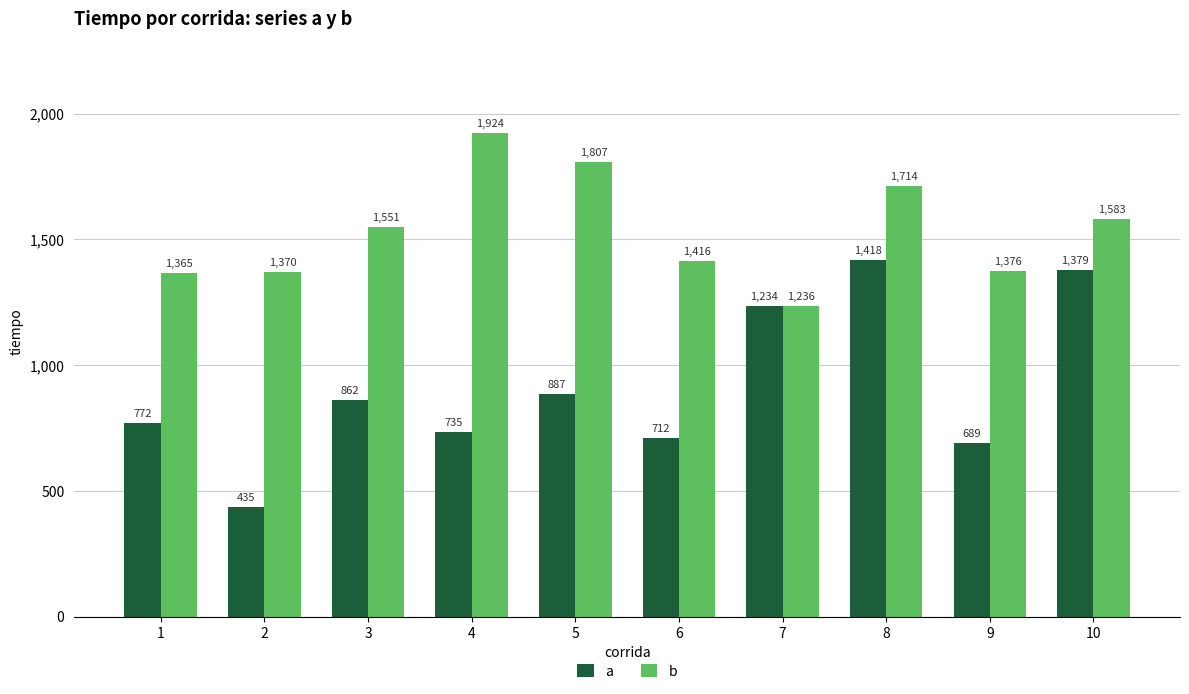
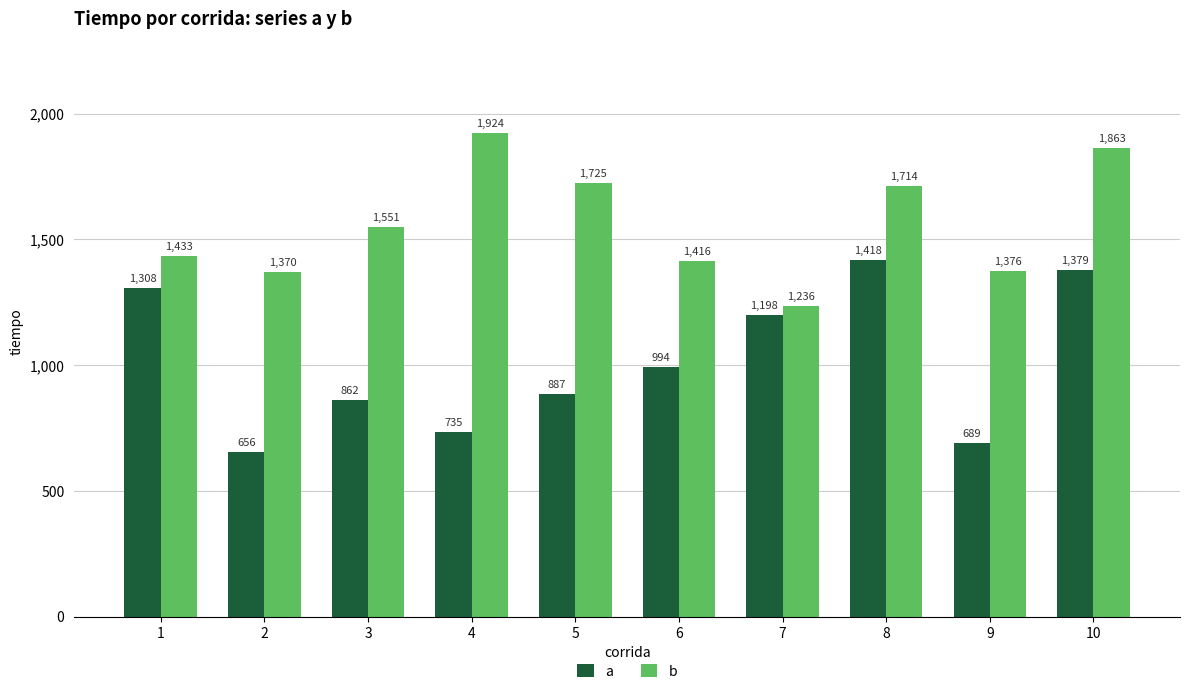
a, 1: 772 -> 1,308
b, 1: 1,365 -> 1,433
a, 2: 435 -> 656
b, 5: 1,807 -> 1,725
a, 6: 712 -> 994
a, 7: 1,234 -> 1,198
b, 10: 1,583 -> 1,863
